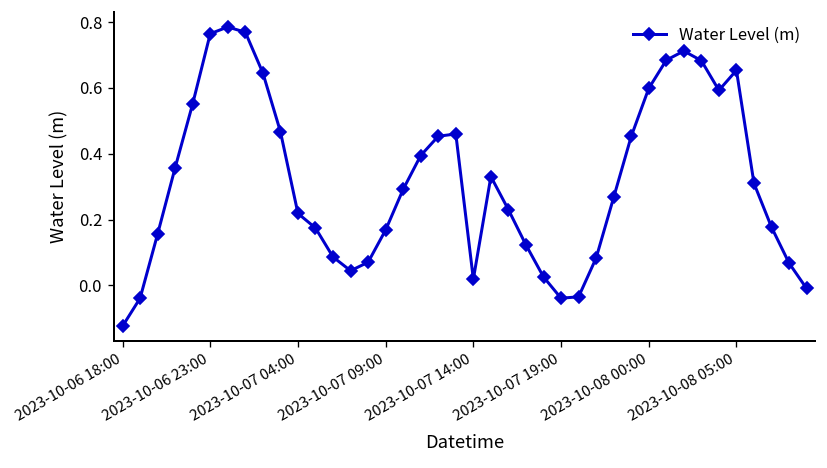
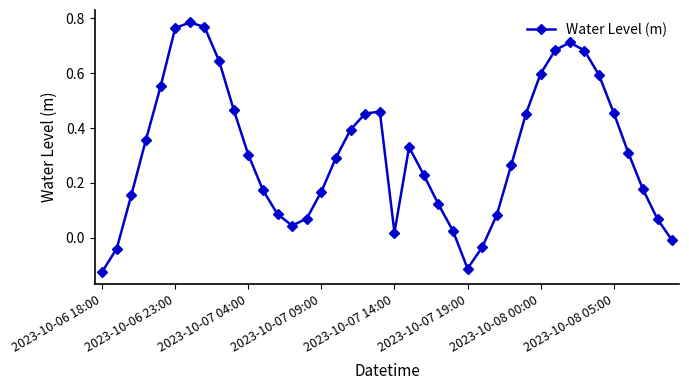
2023-10-07 04:00: 0.22 -> 0.30
2023-10-07 19:00: -0.04 -> -0.11
2023-10-08 05:00: 0.65 -> 0.46
